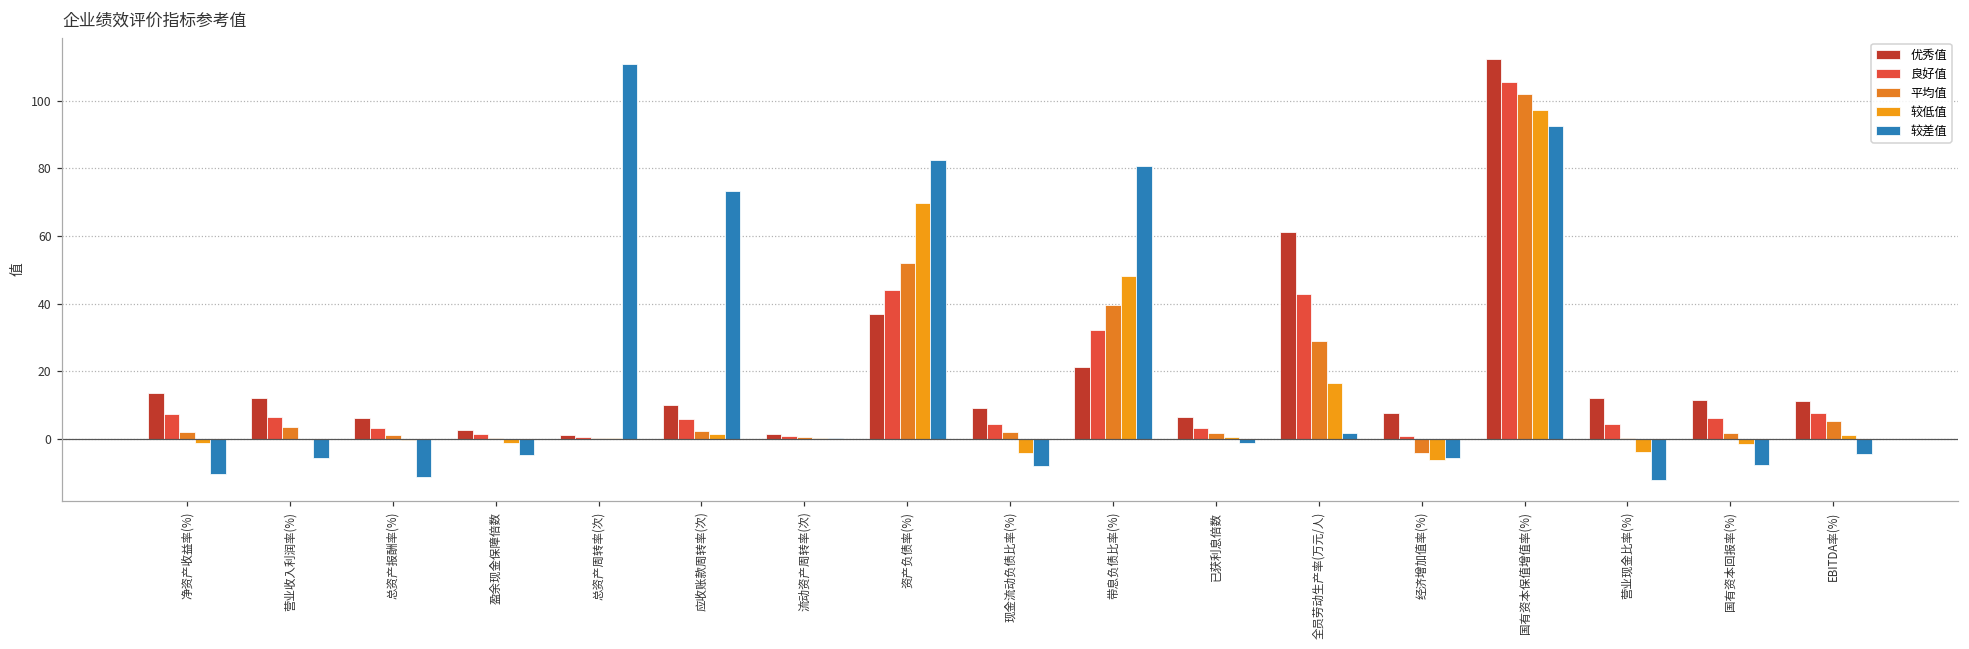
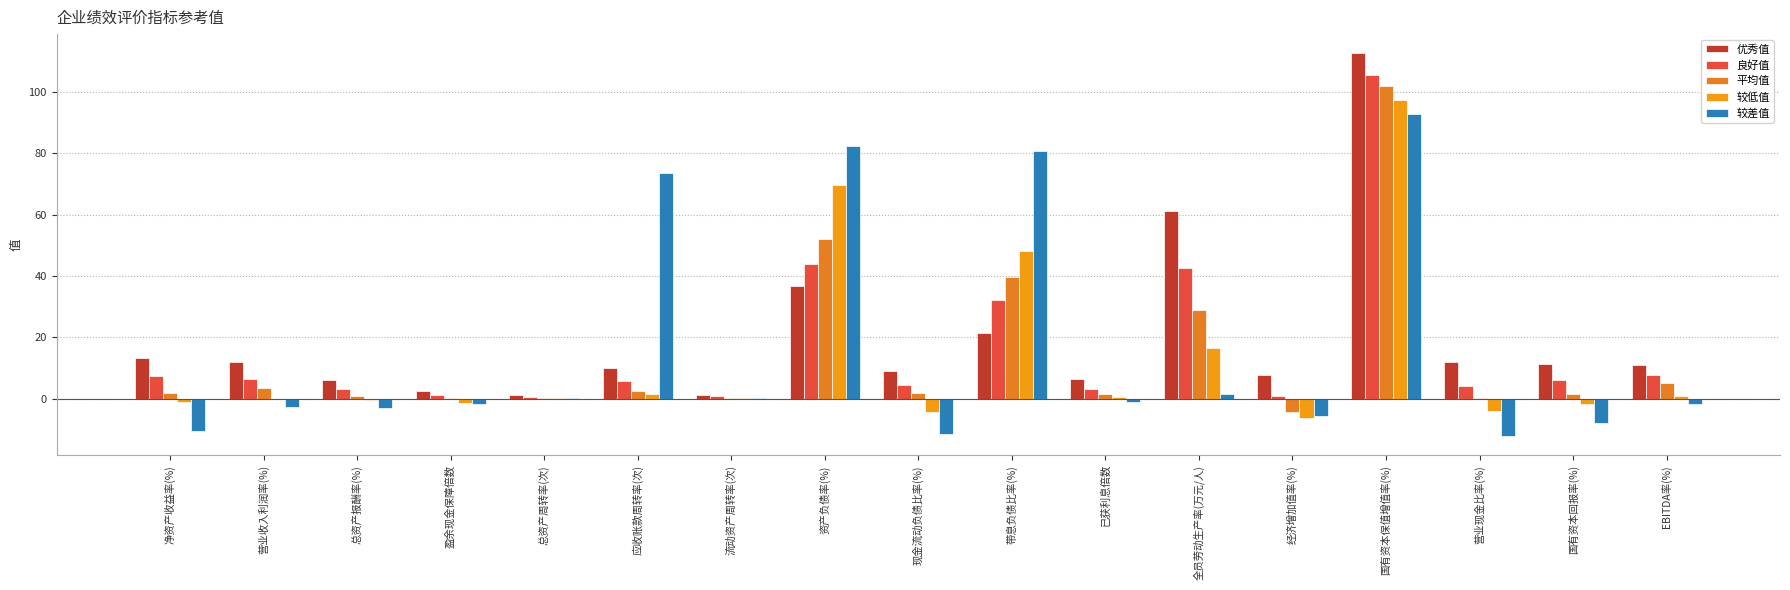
较差值, 营业收入利润率(%): -6 -> -3
较差值, 总资产报酬率(%): -11 -> -3
较差值, 盈余现金保障倍数: -5 -> -2
较差值, 总资产周转率(次): 111 -> 0
较差值, 现金流动负债比率(%): -8 -> -12
较差值, EBITDA率(%): -4 -> -2
